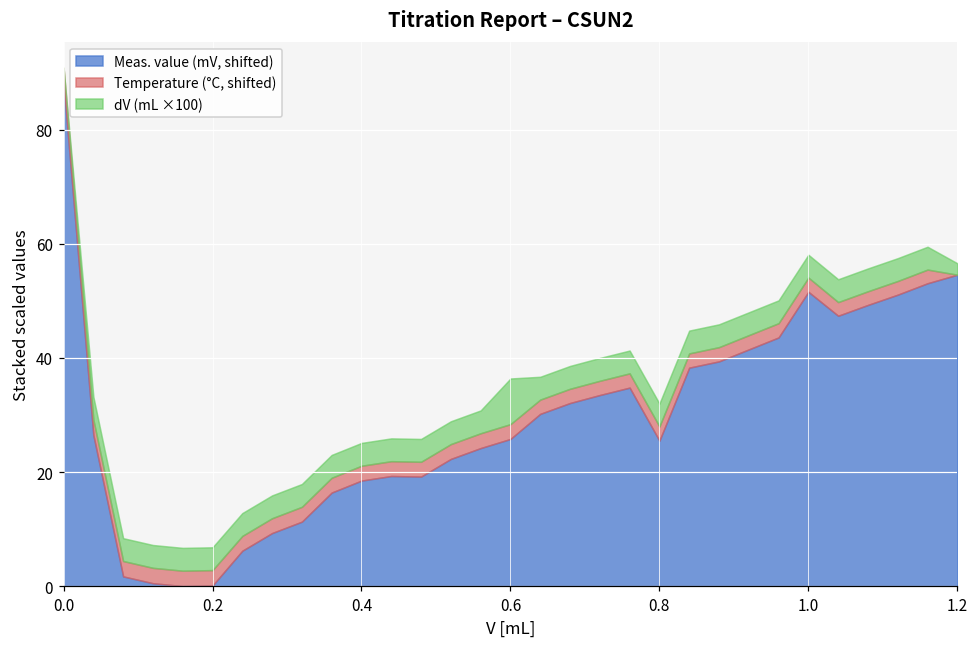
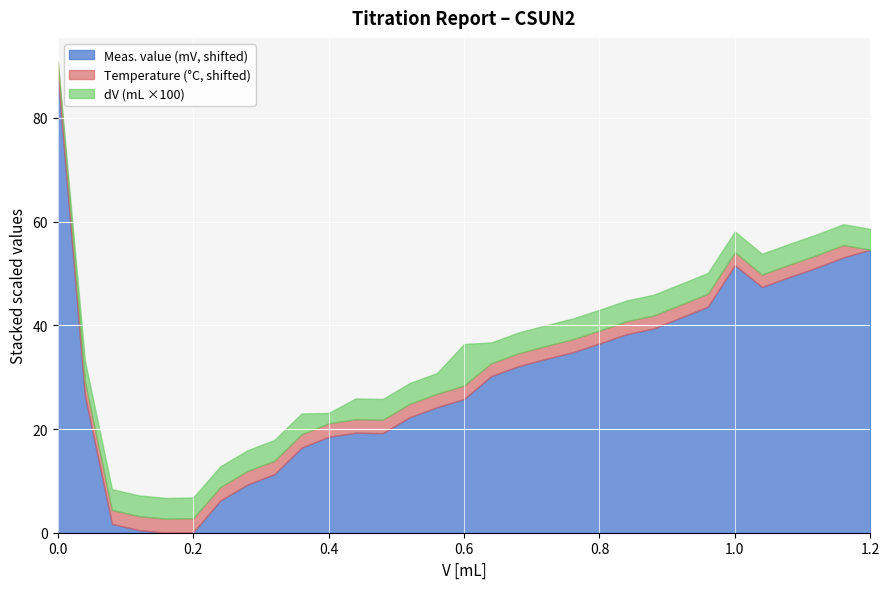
dV (mL ×100), 0.4: 4 -> 2
Meas. value (mV, shifted), 0.8: 26 -> 37
dV (mL ×100), 1.2: 2 -> 4
